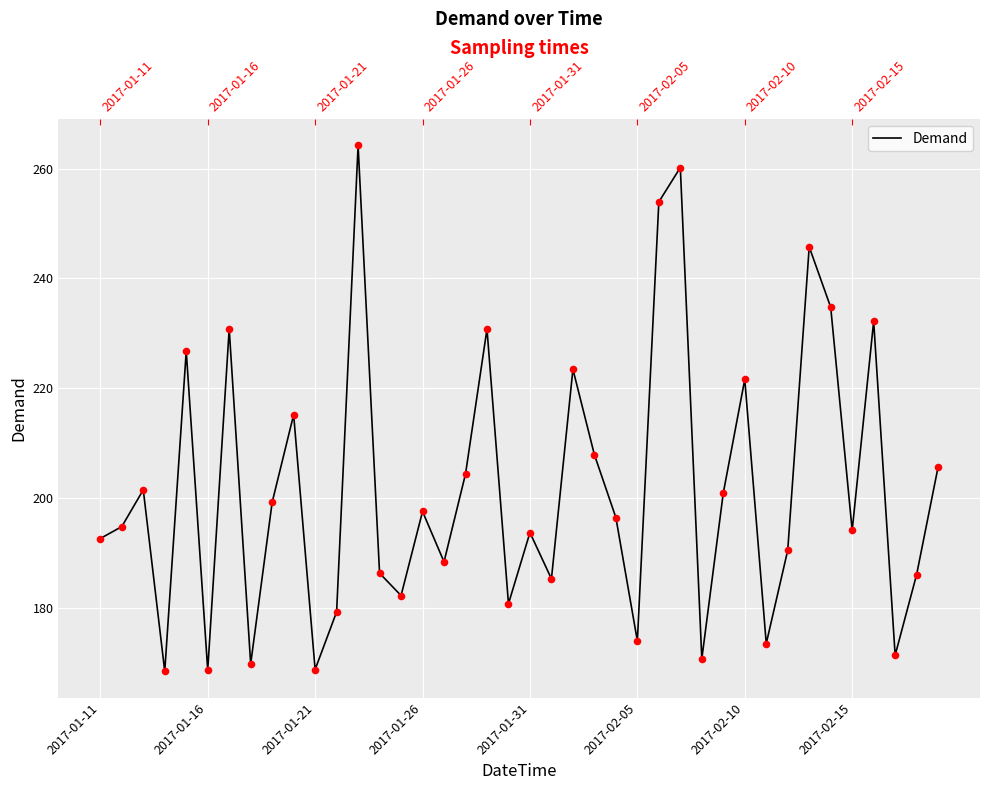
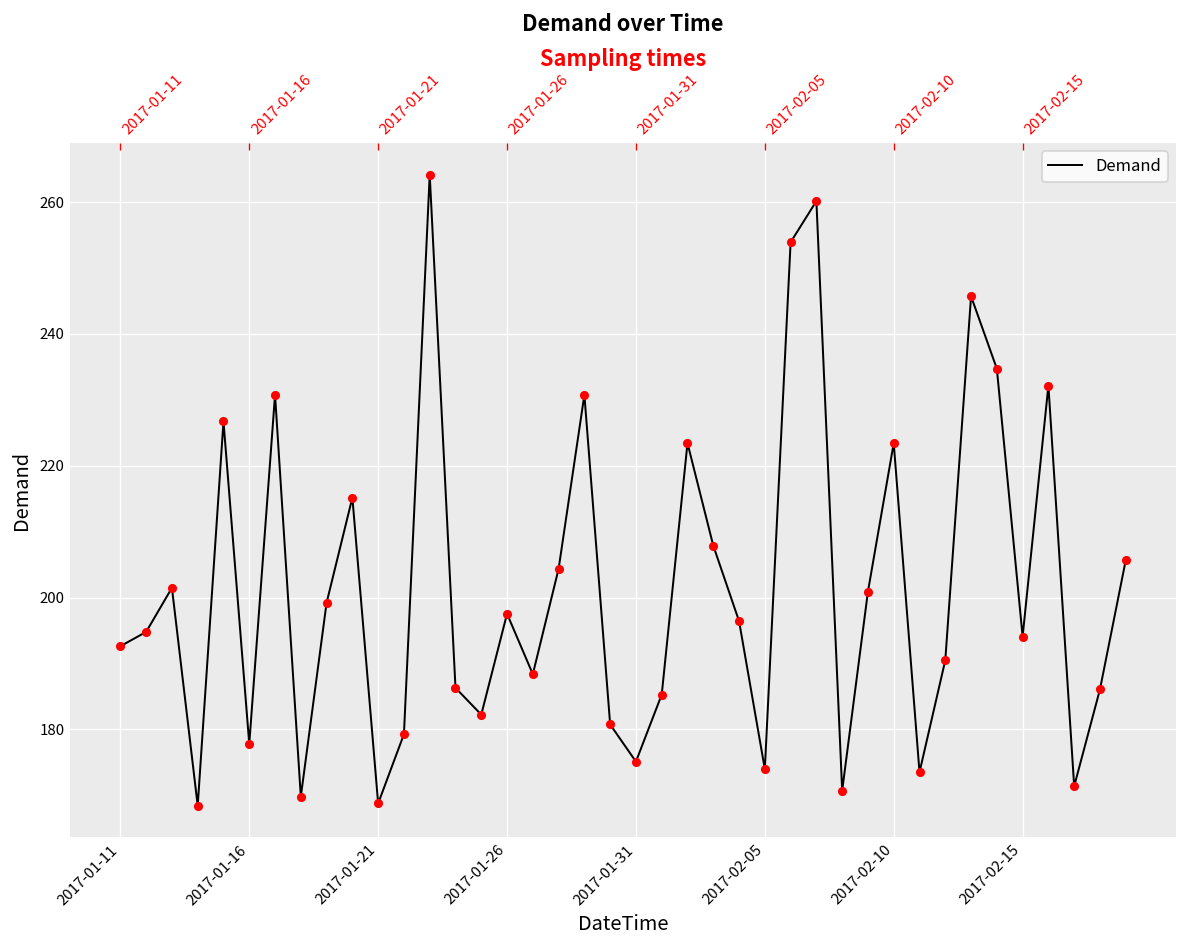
2017-01-16: 169 -> 178
2017-01-31: 194 -> 175
2017-02-10: 222 -> 223
